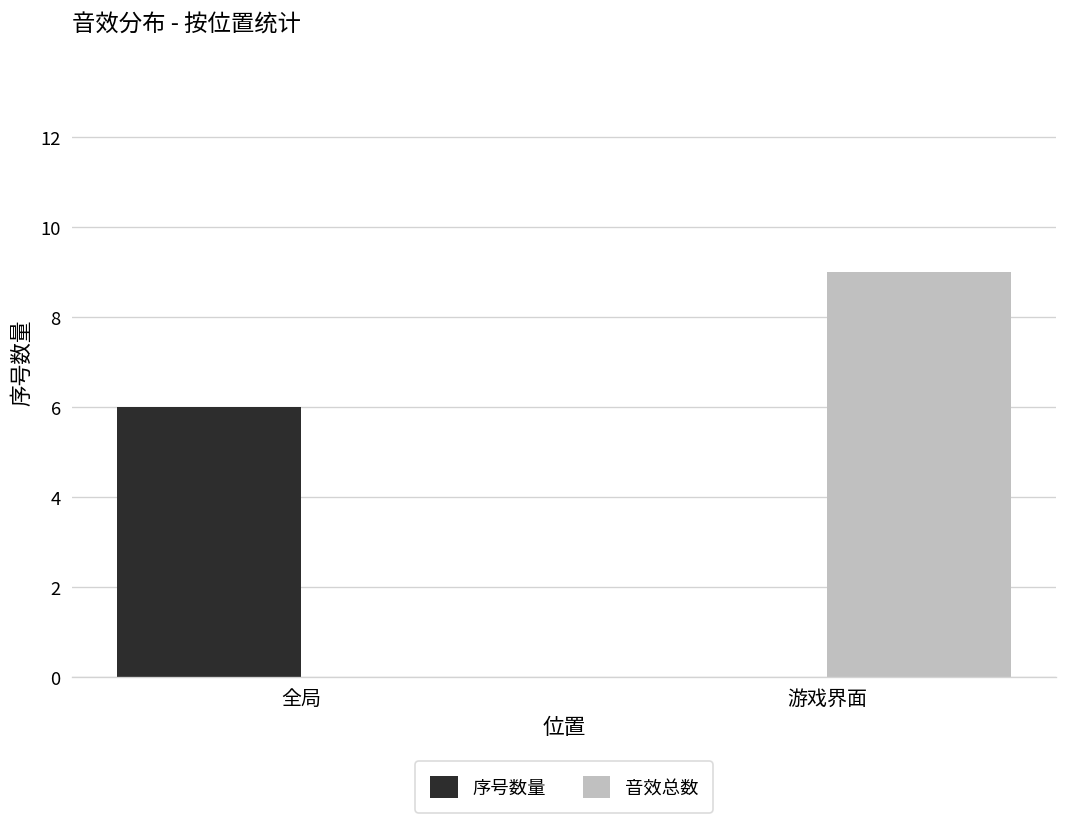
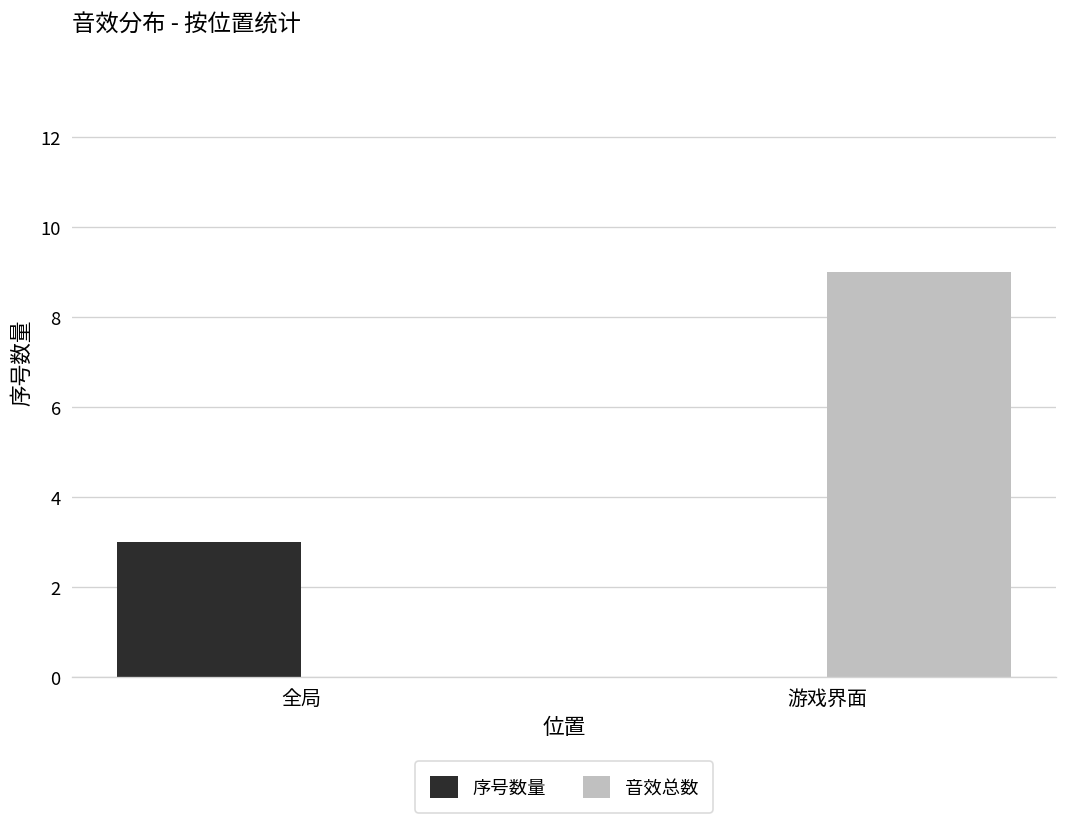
序号数量, 全局: 6 -> 3
